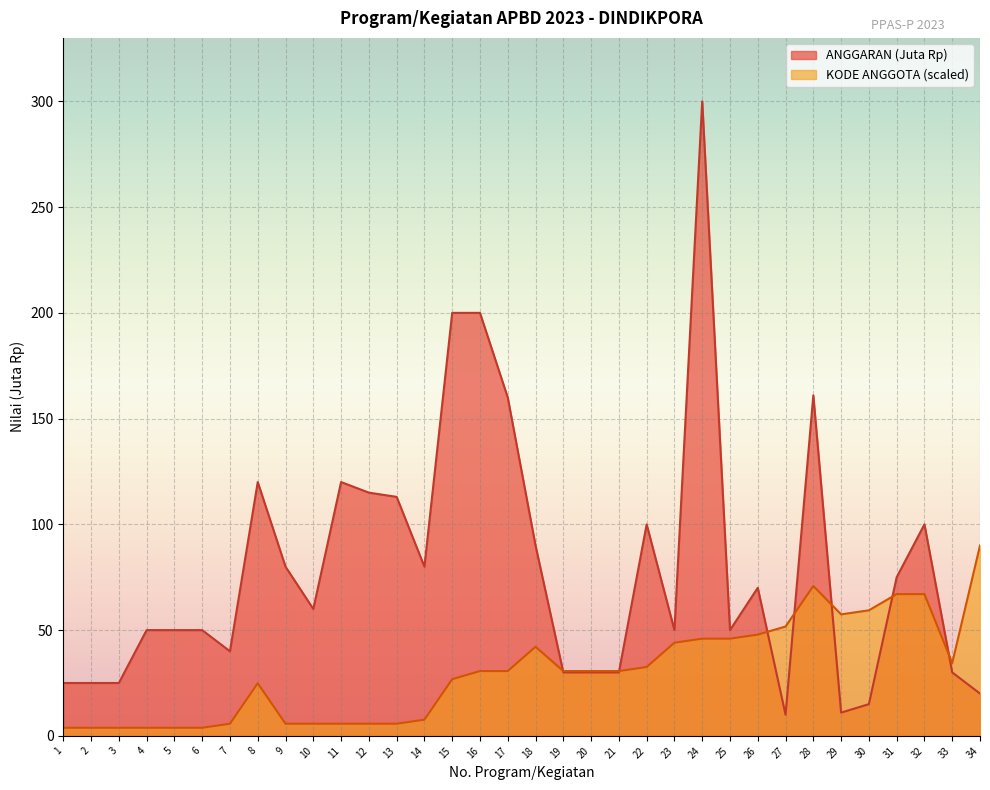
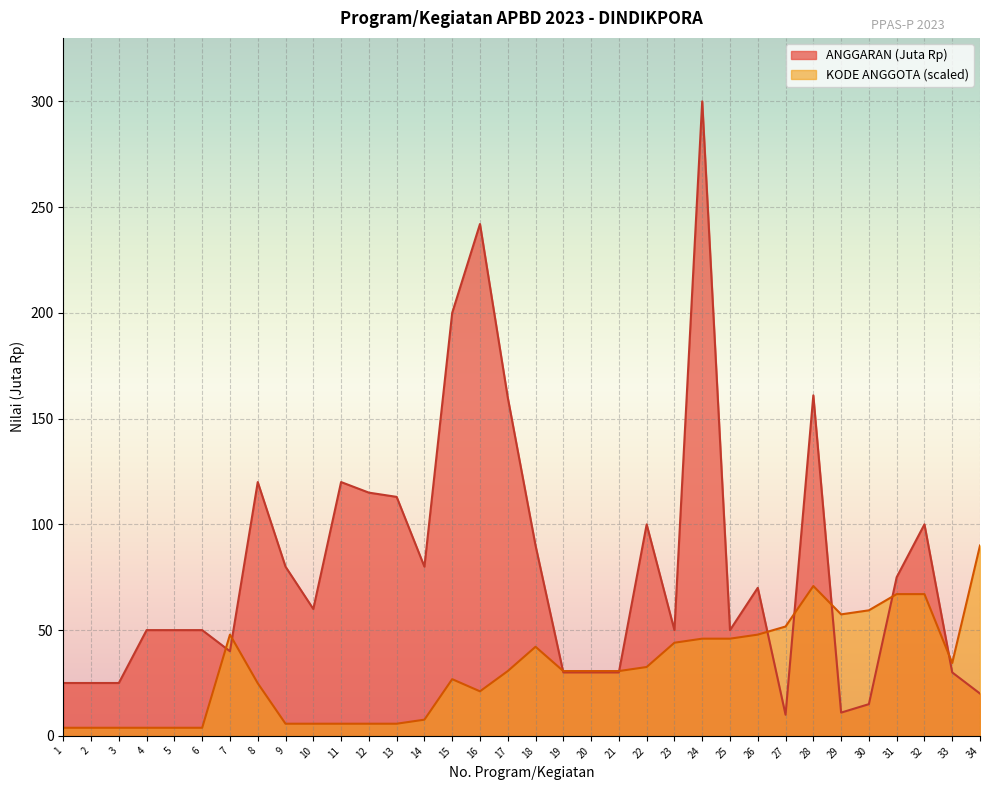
KODE ANGGOTA (scaled), 7: 6 -> 48
ANGGARAN (Juta Rp), 16: 200 -> 242
KODE ANGGOTA (scaled), 16: 31 -> 21
